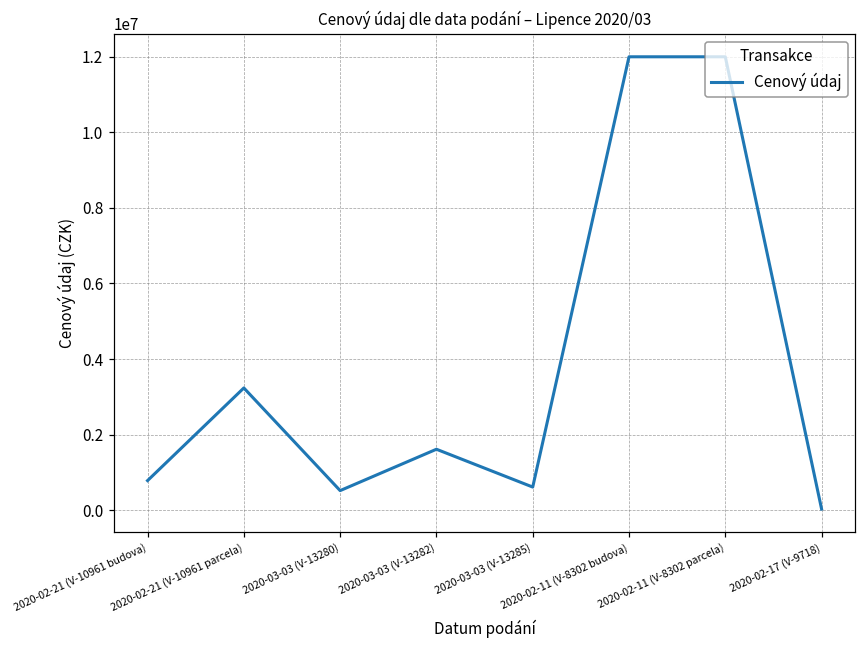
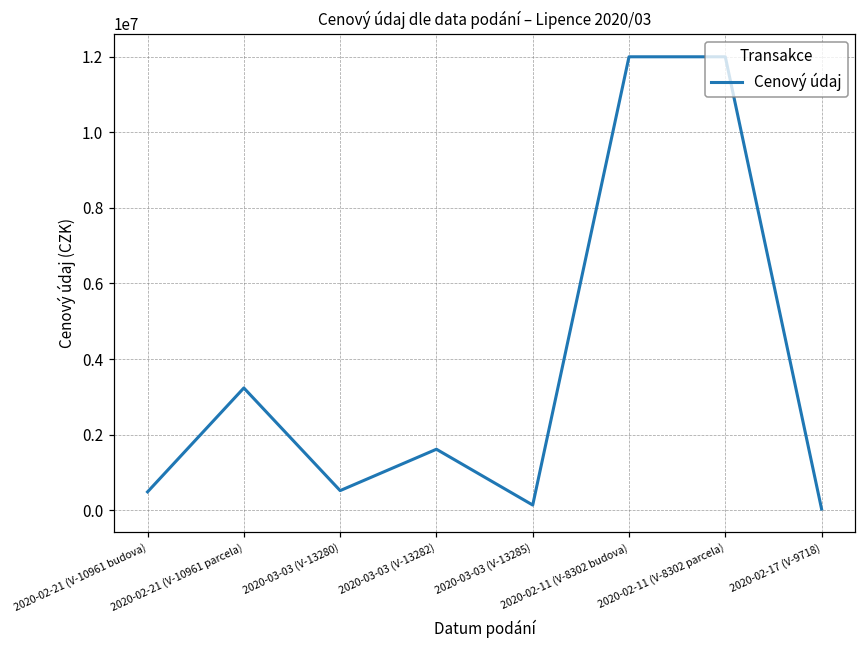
2020-02-21 (V-10961 budova): 800000 -> 500000
2020-03-03 (V-13285): 600000 -> 100000
